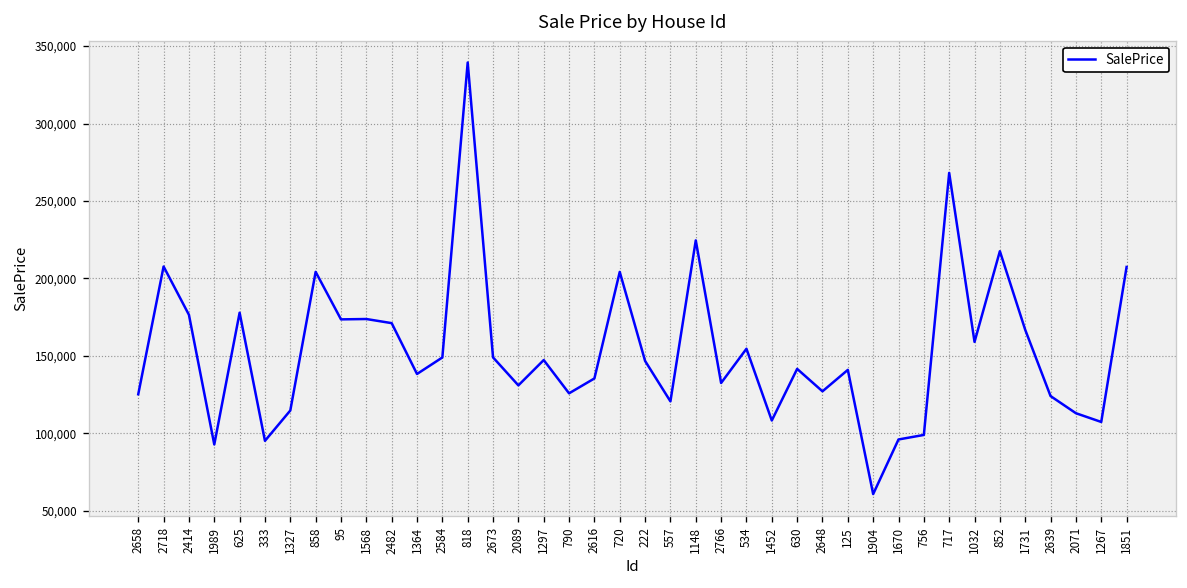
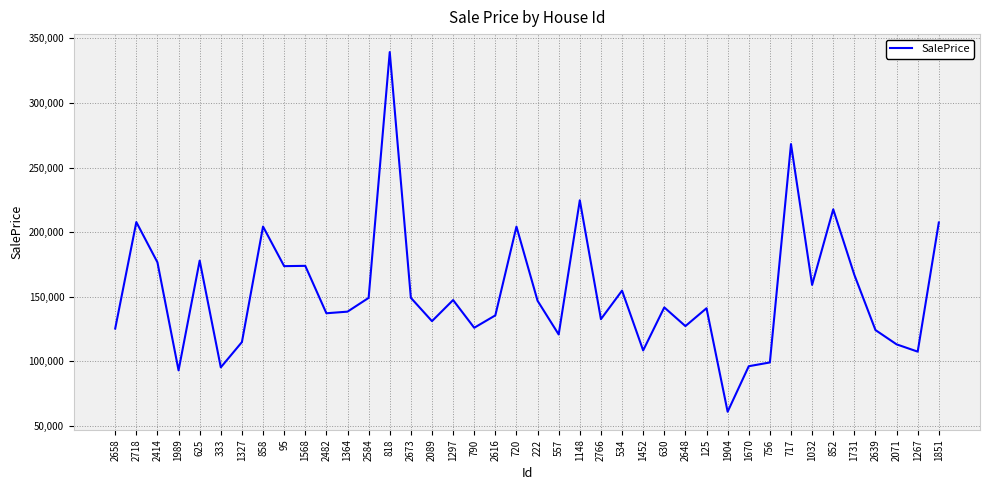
2482: 171,000 -> 137,000
